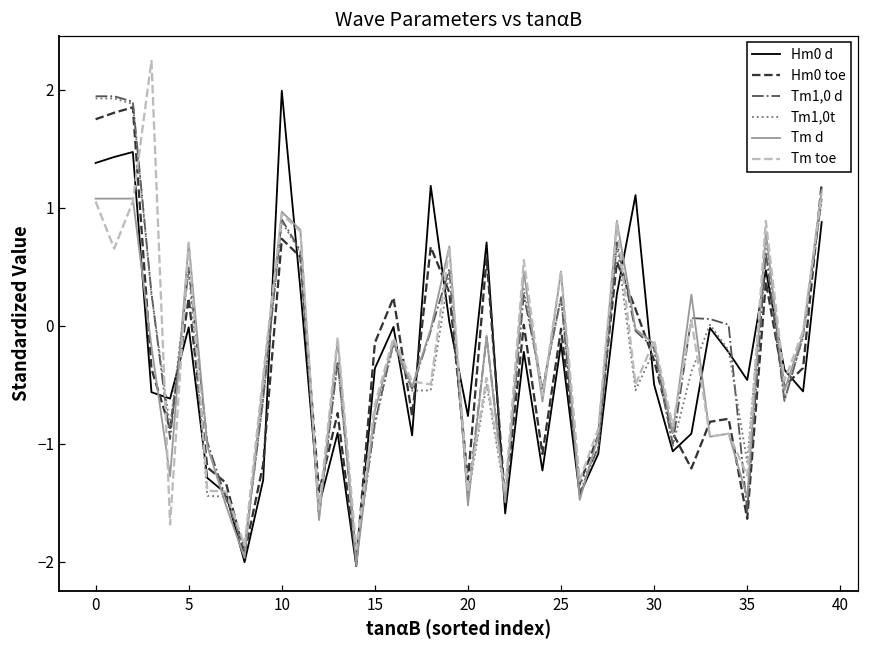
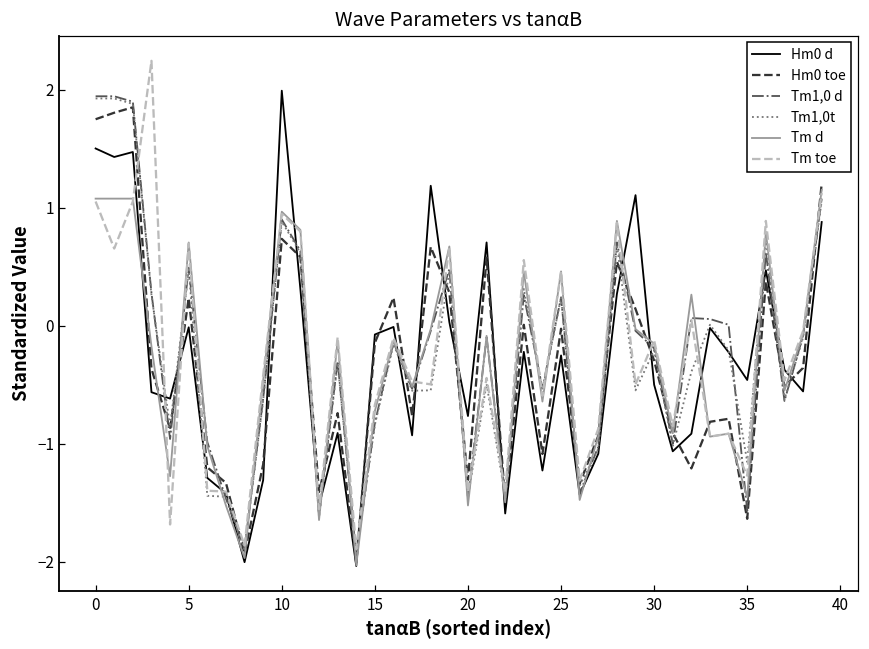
Hm0 d, 0: 1.38 -> 1.50
Hm0 d, 15: -0.36 -> -0.07
Hm0 d, 25: -0.15 -> -0.25
